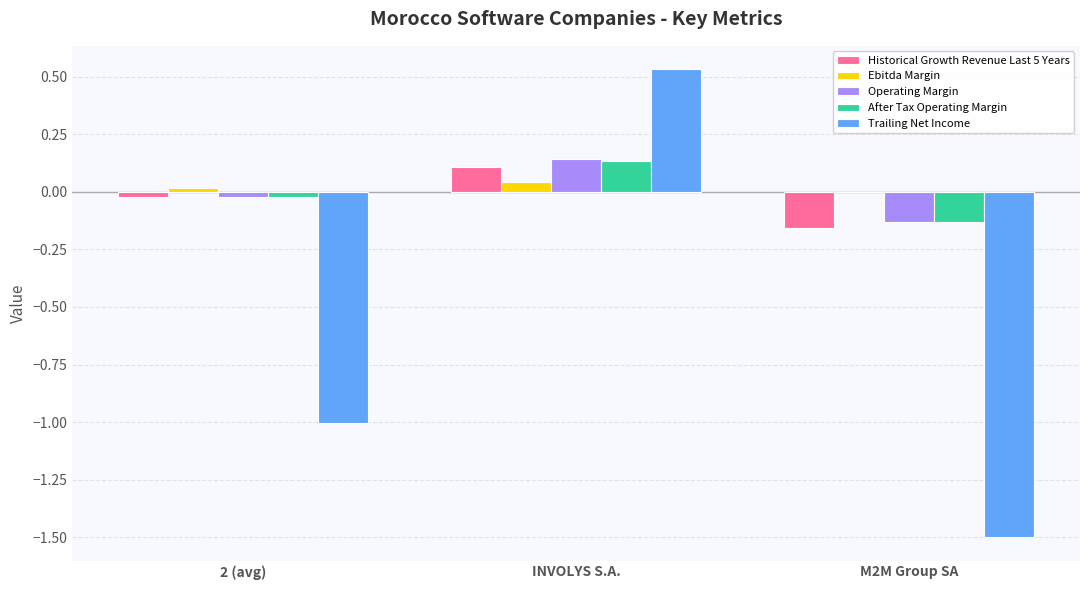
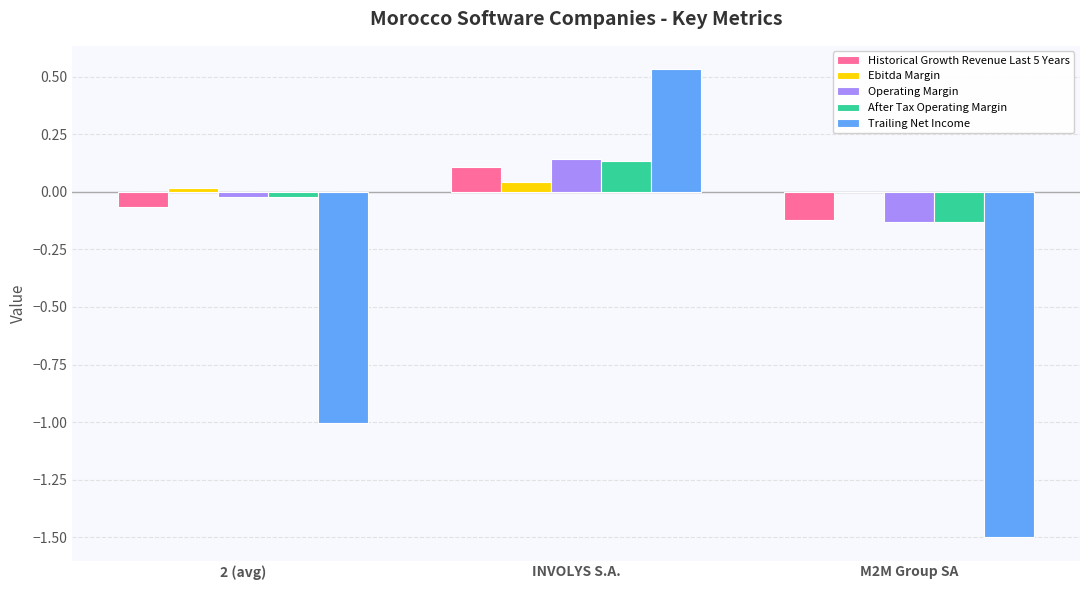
Historical Growth Revenue Last 5 Years, 2 (avg): -0.02 -> -0.06
Historical Growth Revenue Last 5 Years, M2M Group SA: -0.16 -> -0.12
